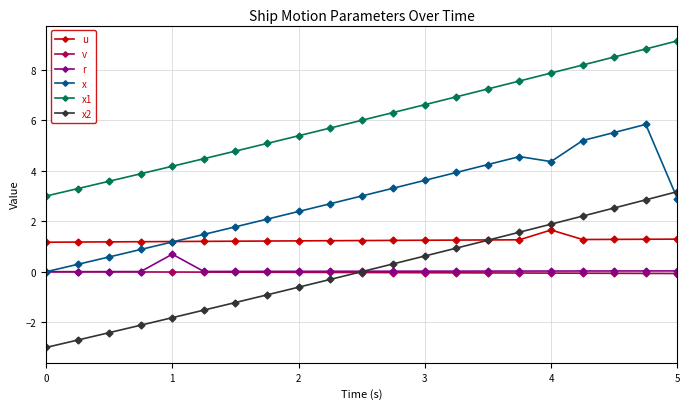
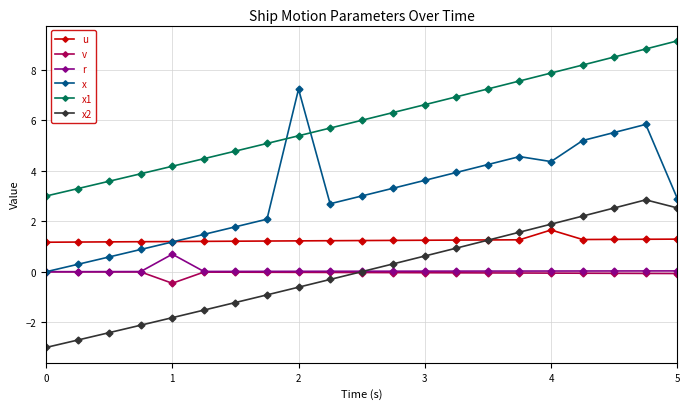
v, 1: 0.0 -> -0.5
x, 2: 2.4 -> 7.2
x2, 5: 3.2 -> 2.5
